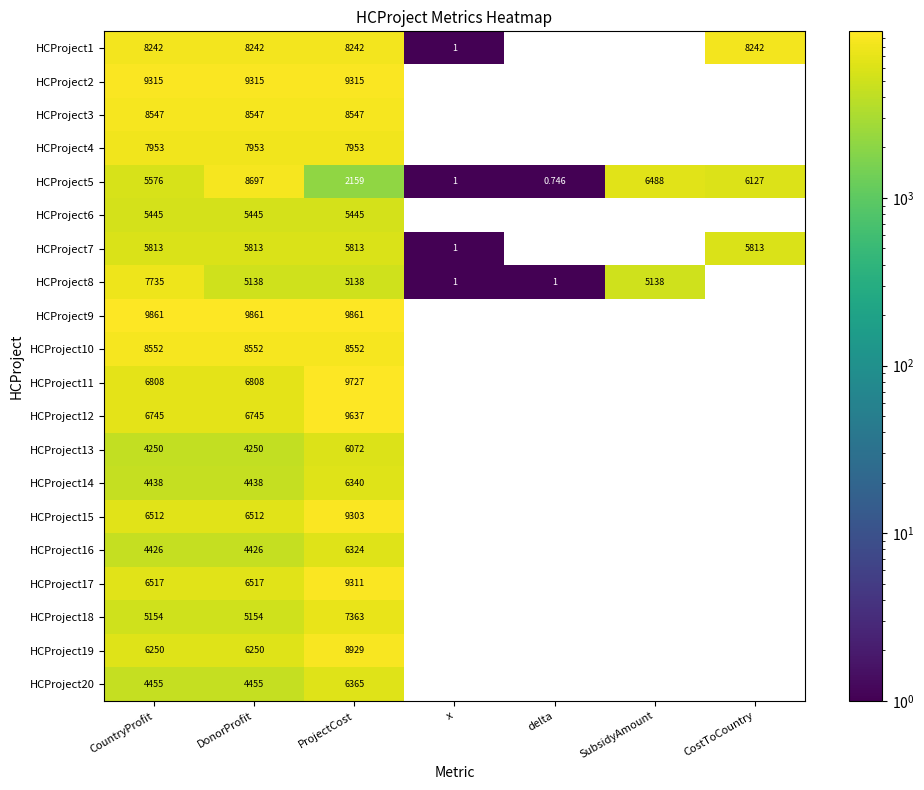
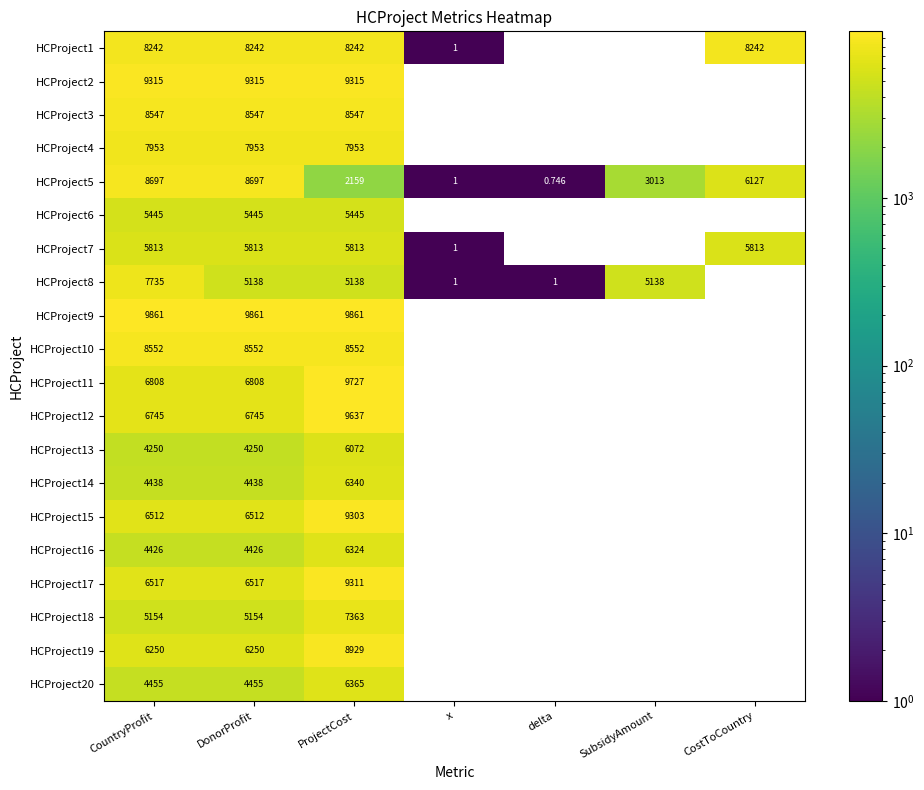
HCProject5, CountryProfit: 5576 -> 8697
HCProject5, SubsidyAmount: 6488 -> 3013
